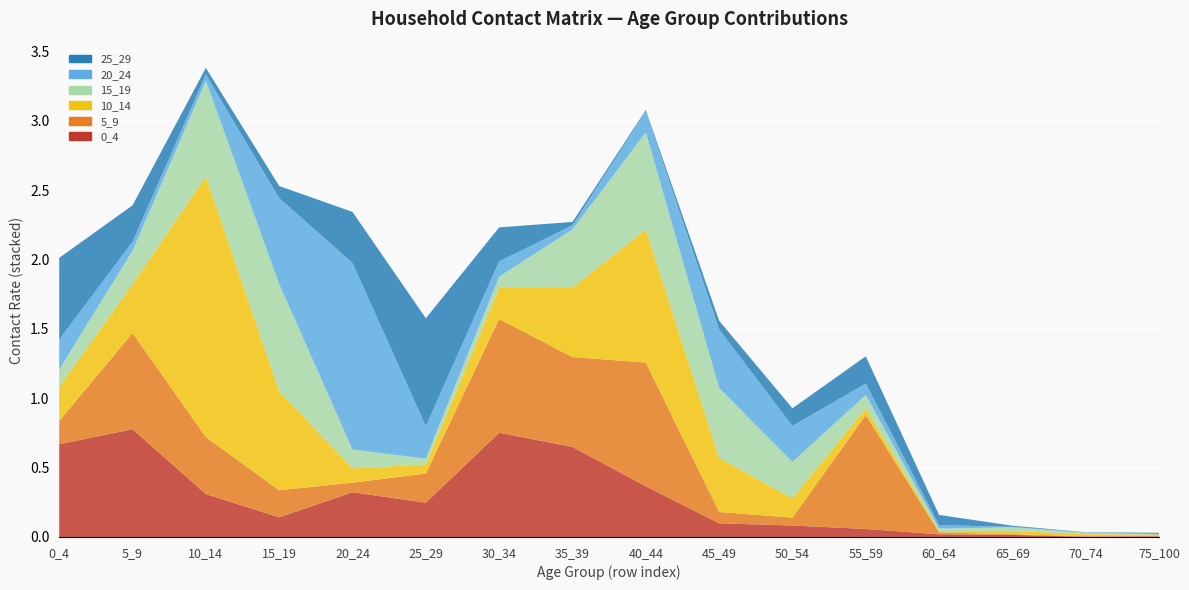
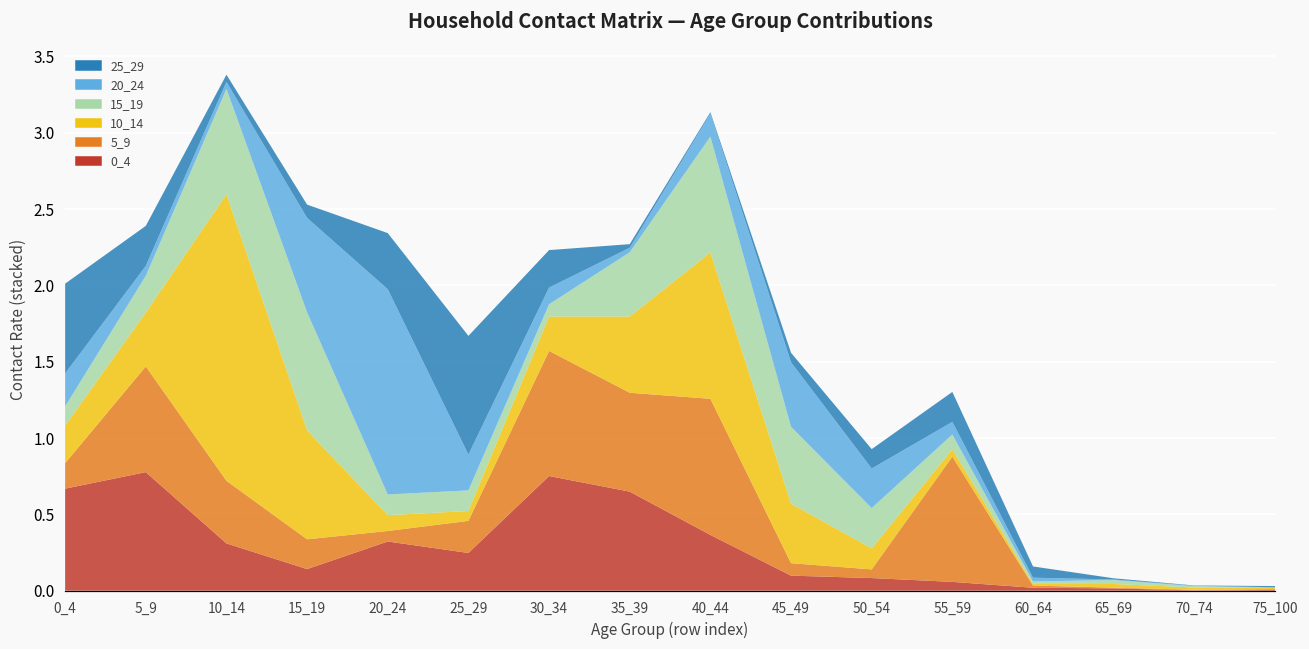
15_19, 25_29: 0.04 -> 0.14
15_19, 40_44: 0.70 -> 0.76
